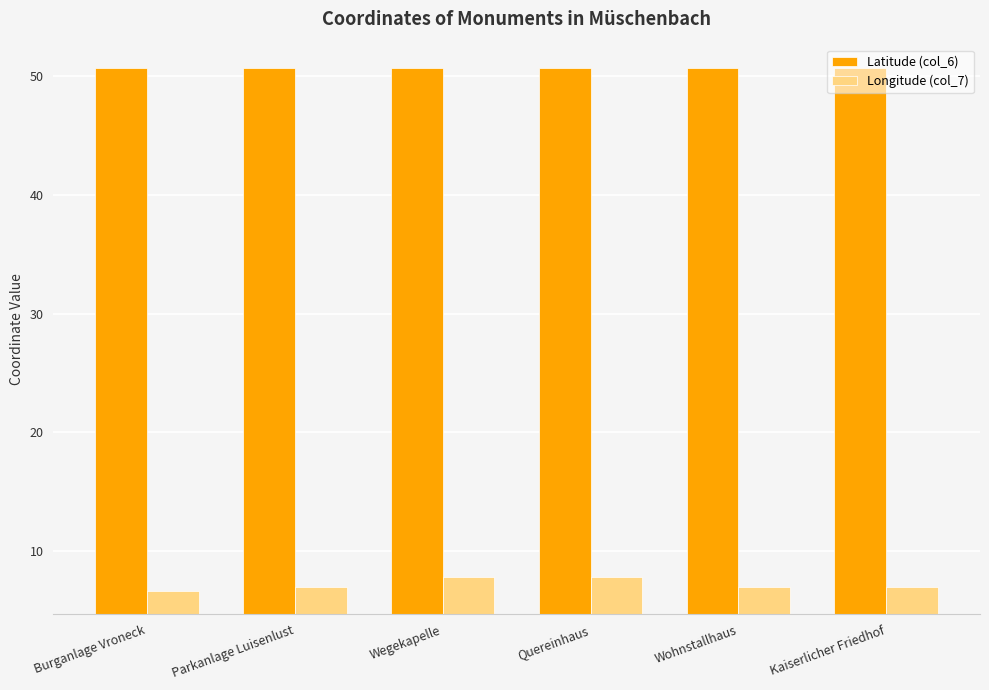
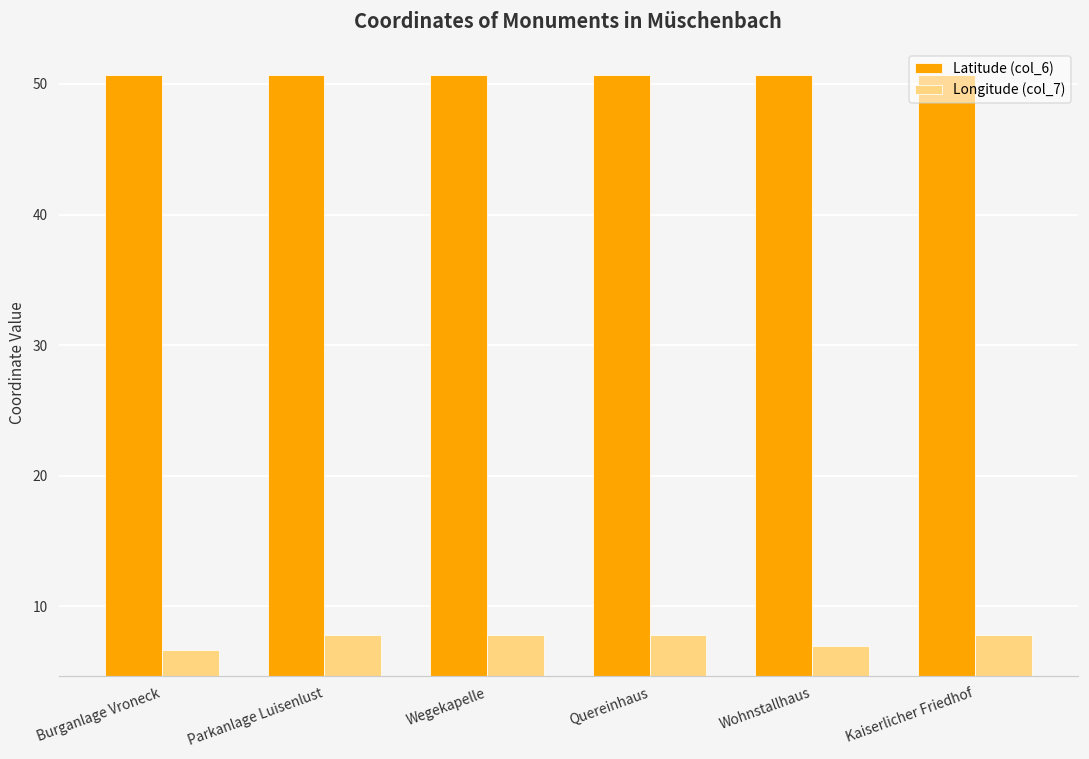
Longitude (col_7), Parkanlage Luisenlust: 7.0 -> 7.8
Longitude (col_7), Kaiserlicher Friedhof: 7.0 -> 7.8
